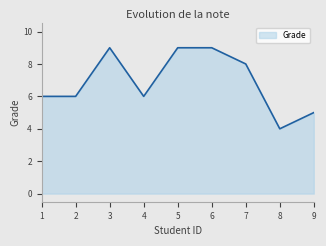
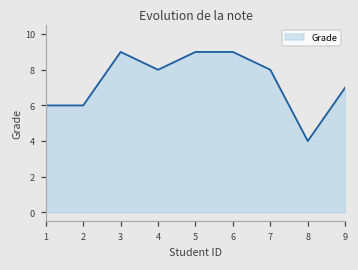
4: 6 -> 8
9: 5 -> 7
